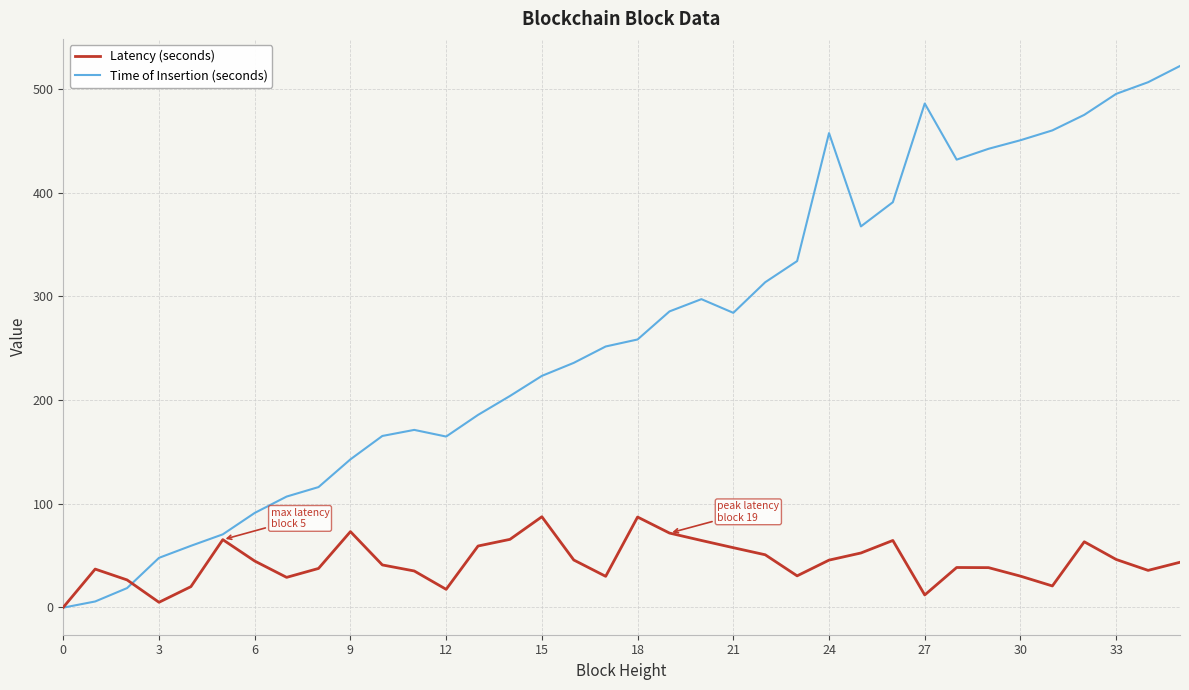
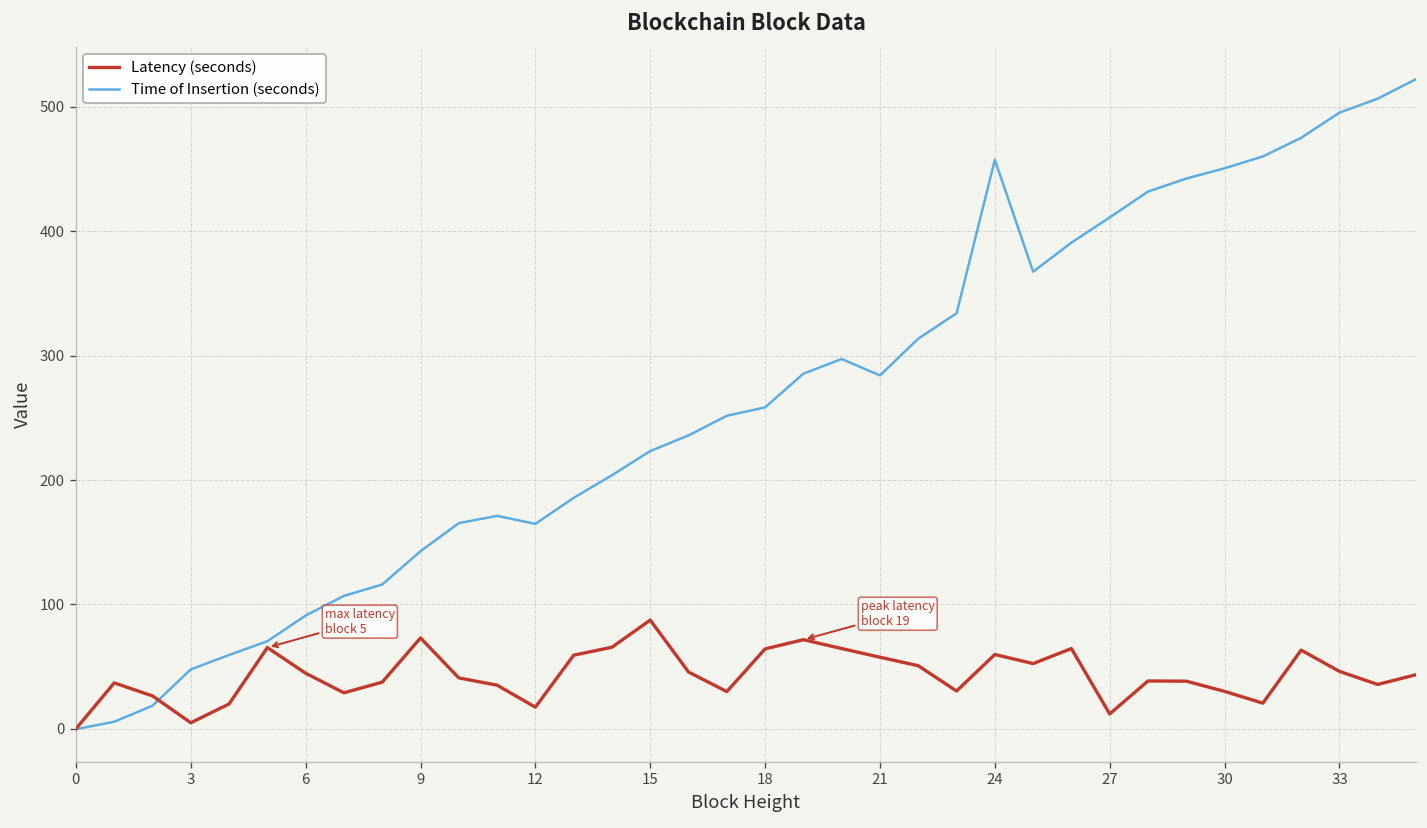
Latency (seconds), 18: 87 -> 64
Latency (seconds), 24: 46 -> 60
Time of Insertion (seconds), 27: 486 -> 411
